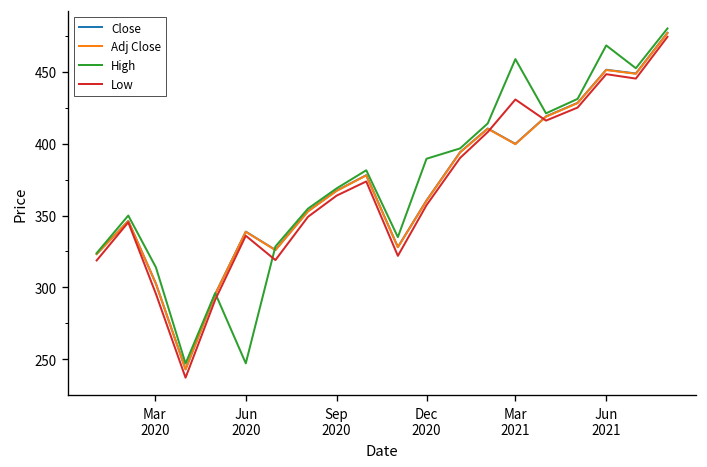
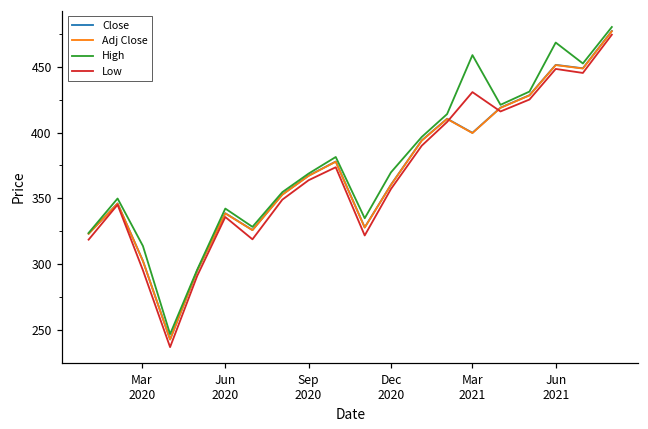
High, Jun 2020: 247 -> 342
High, Dec 2020: 389 -> 370
